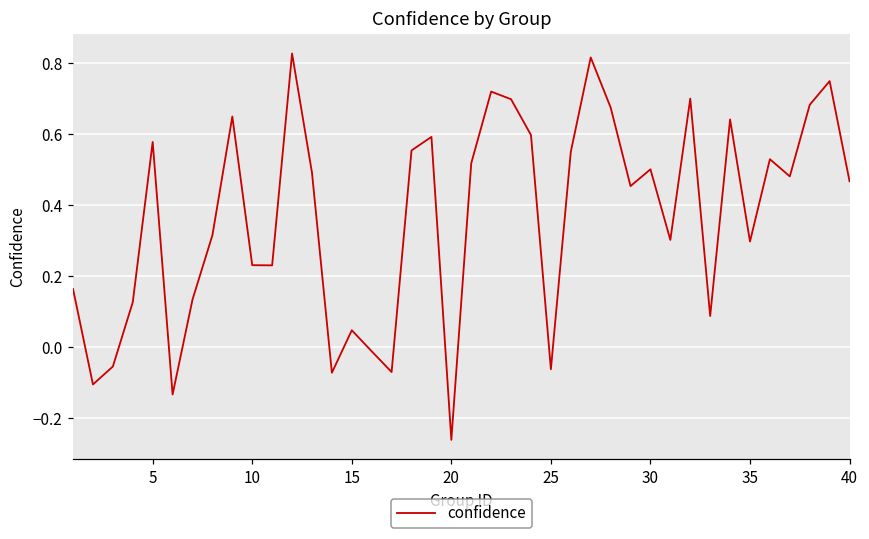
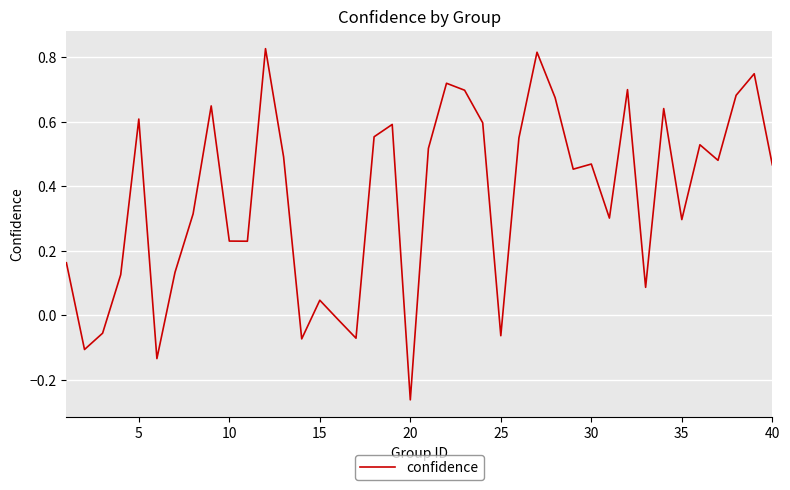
5: 0.58 -> 0.61
30: 0.50 -> 0.47
